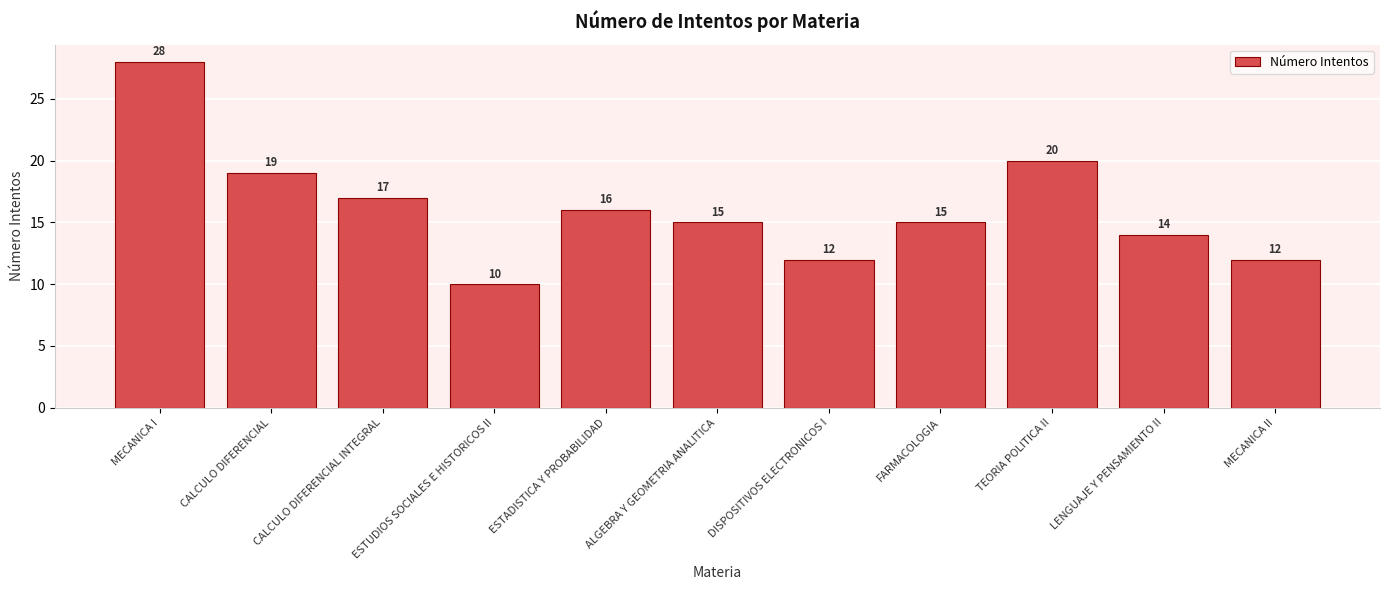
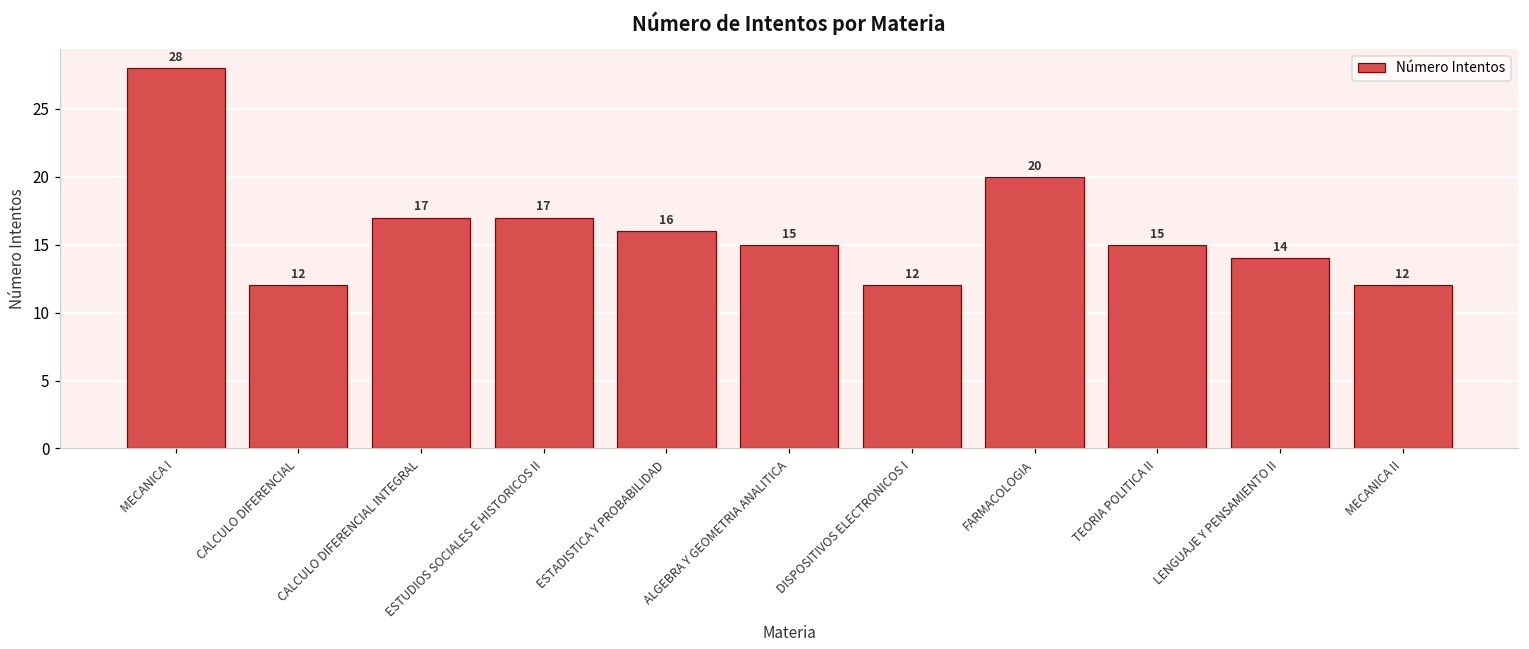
CALCULO DIFERENCIAL: 19 -> 12
ESTUDIOS SOCIALES E HISTORICOS II: 10 -> 17
FARMACOLOGIA: 15 -> 20
TEORIA POLITICA II: 20 -> 15
